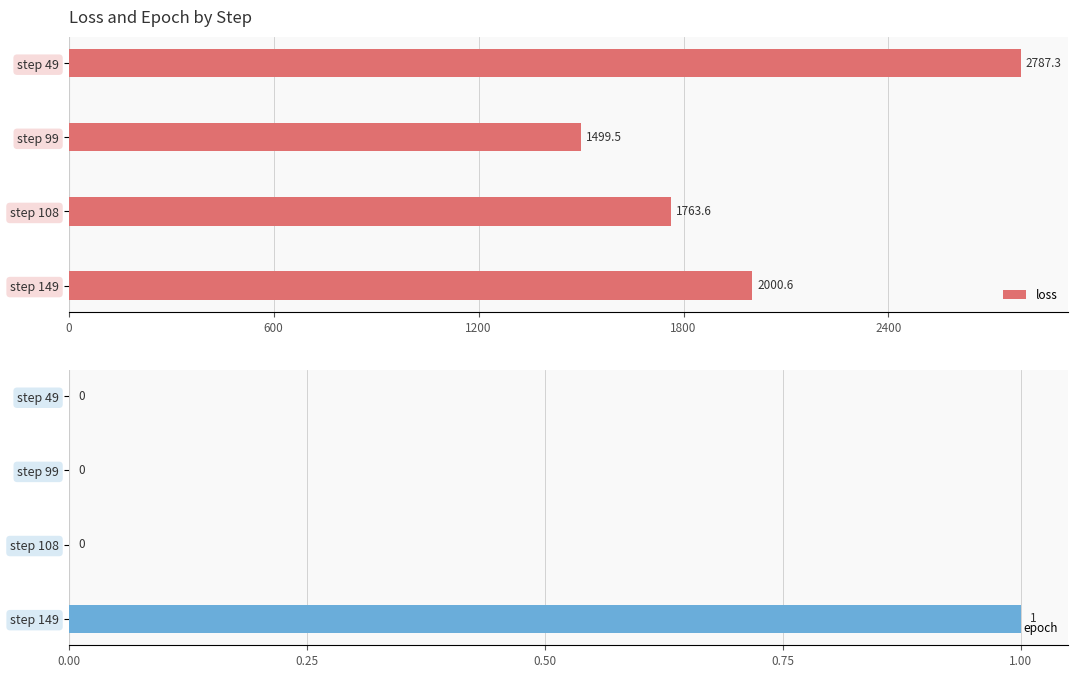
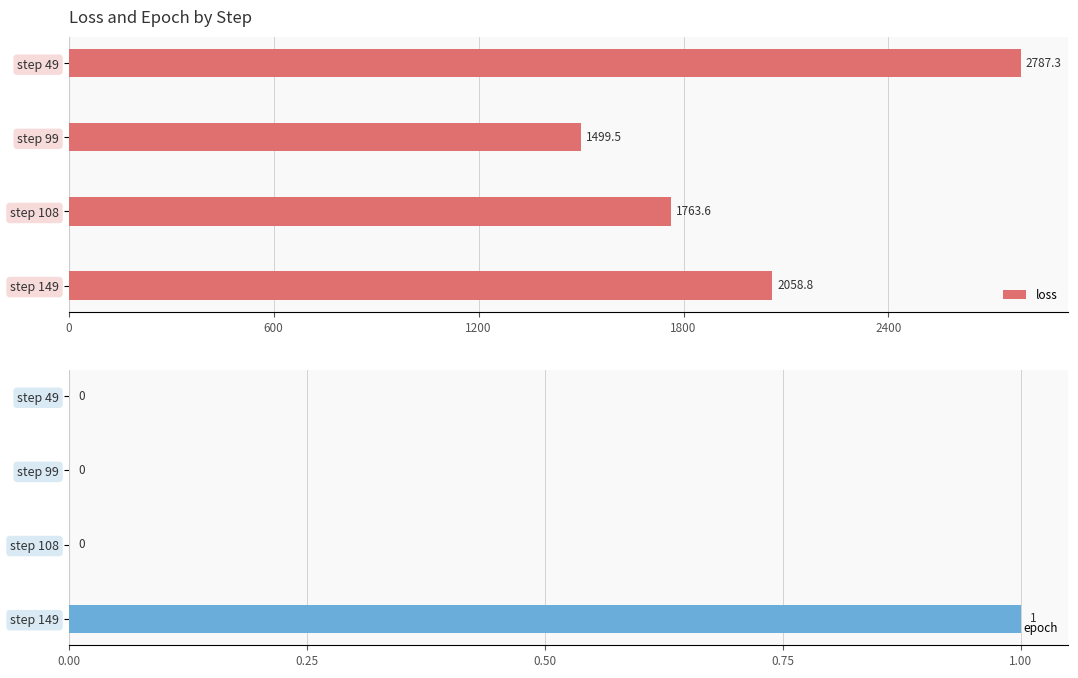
Loss and Epoch by Step, step 149: 2000.6 -> 2058.8
